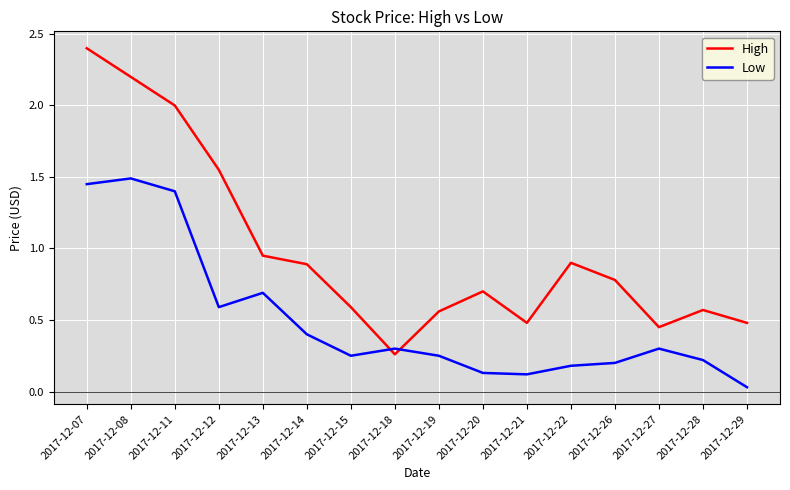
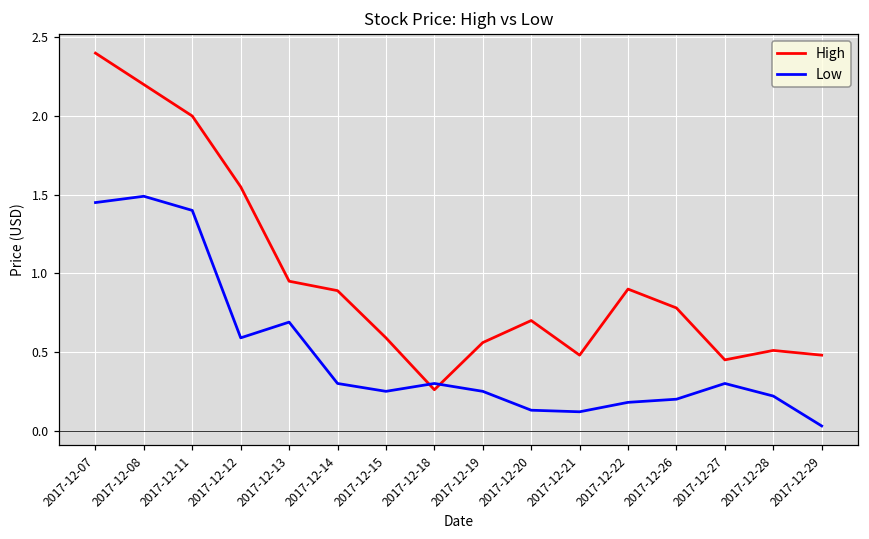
Low, 2017-12-14: 0.4 -> 0.3
High, 2017-12-28: 0.57 -> 0.51
